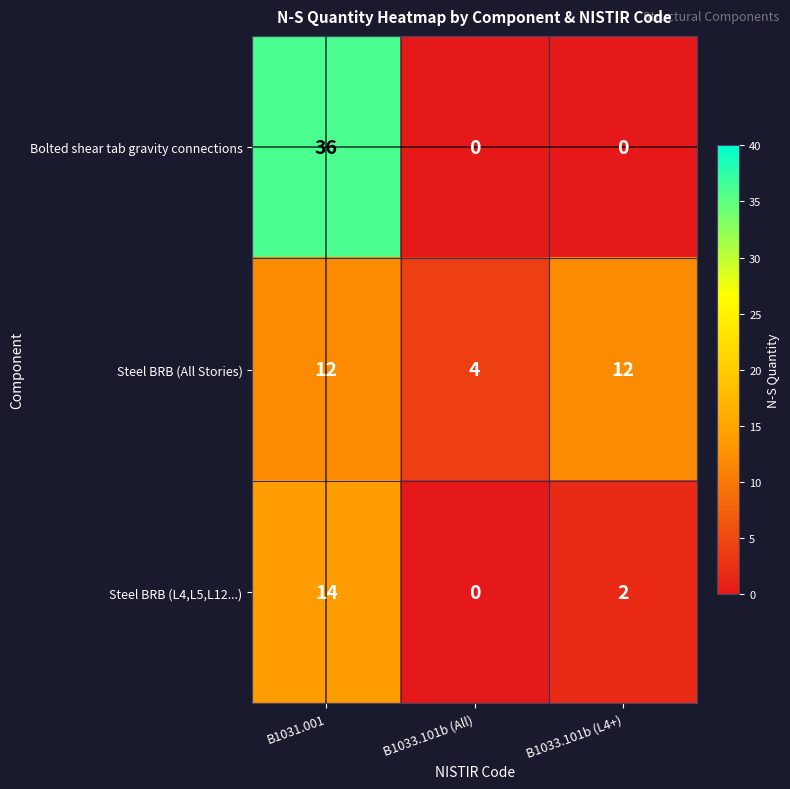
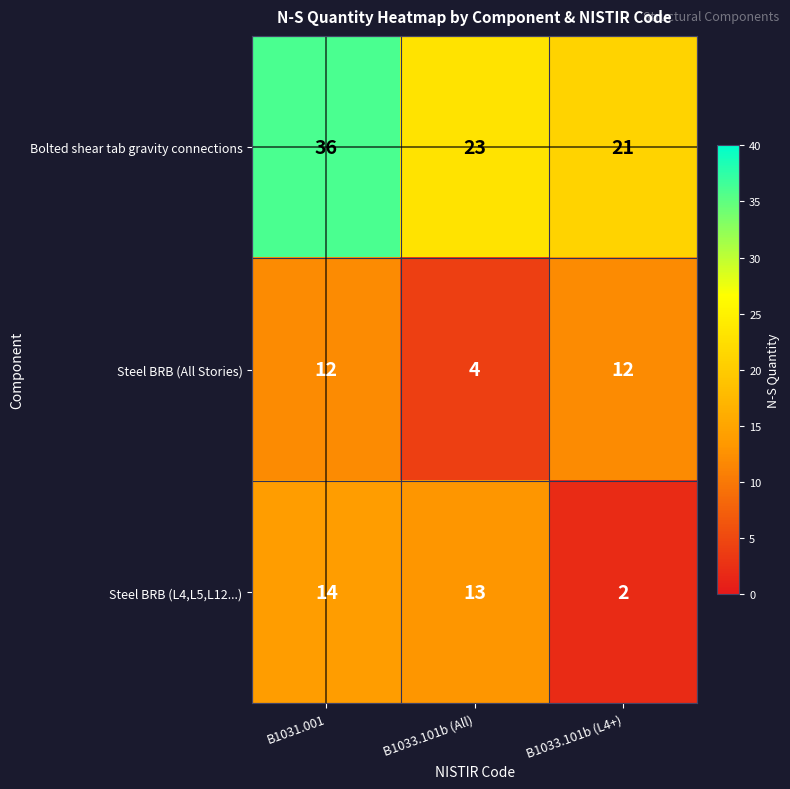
Bolted shear tab gravity connections, B1033.101b (All): 0 -> 23
Bolted shear tab gravity connections, B1033.101b (L4+): 0 -> 21
Steel BRB (L4,L5,L12...), B1033.101b (All): 0 -> 13
